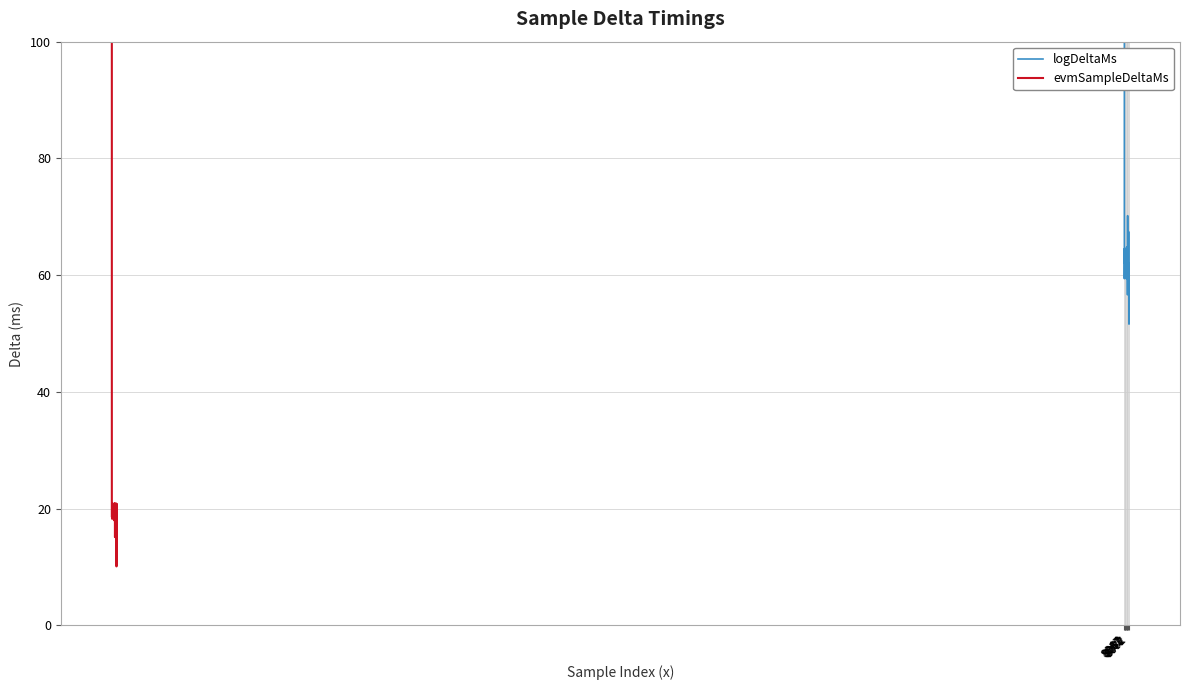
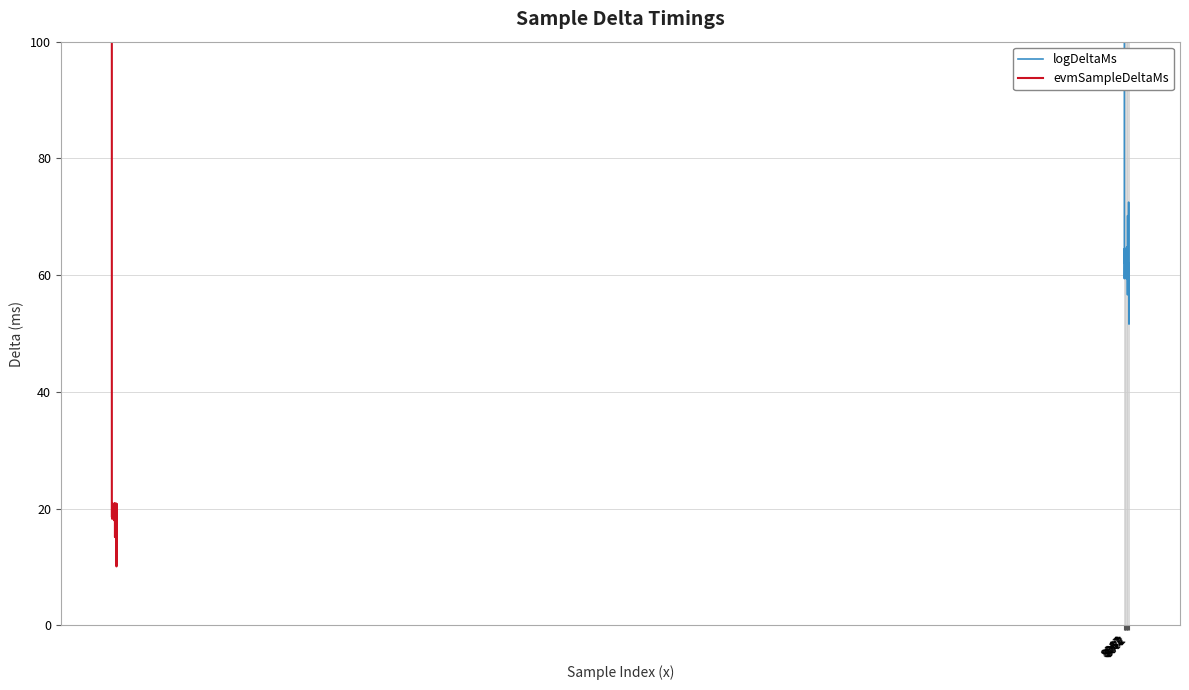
logDeltaMs, 8082: 67 -> 73
